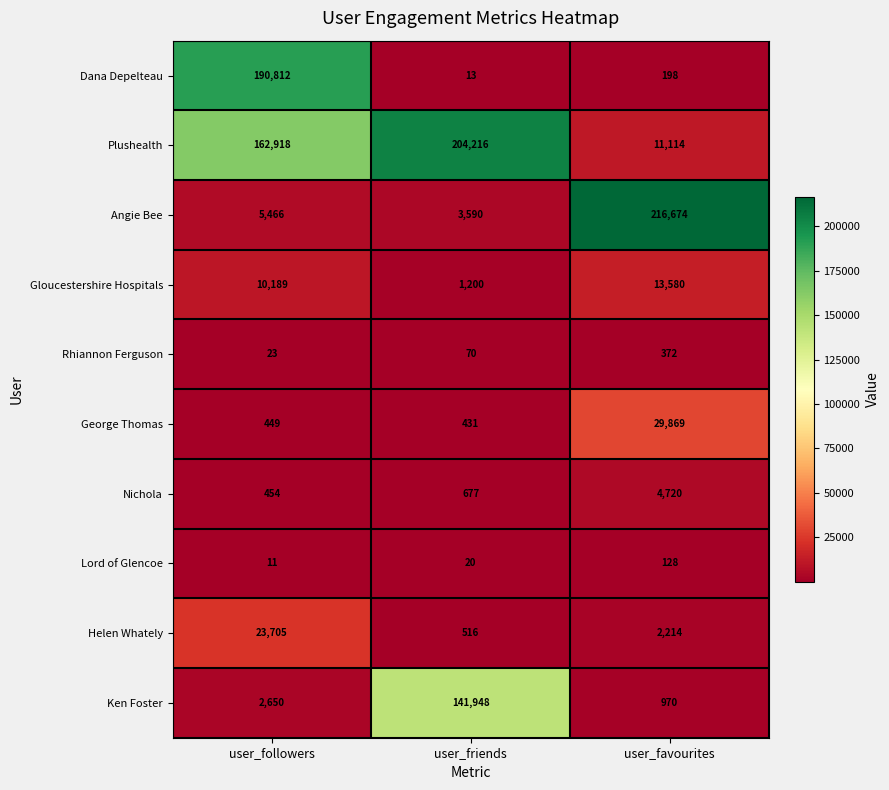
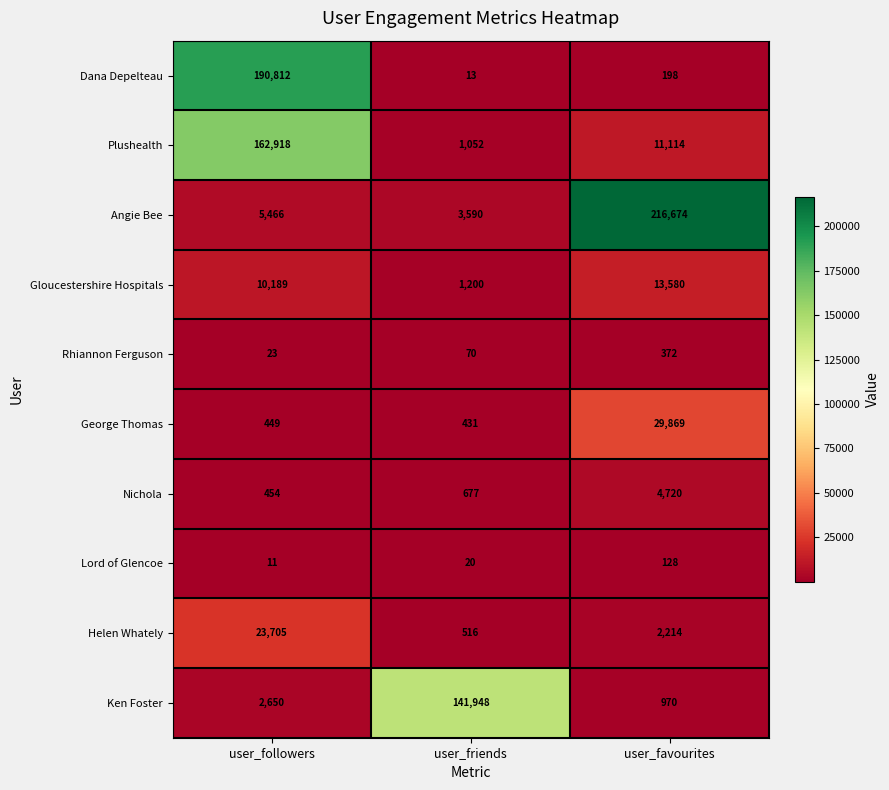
Plushealth, user_friends: 204,216 -> 1,052
